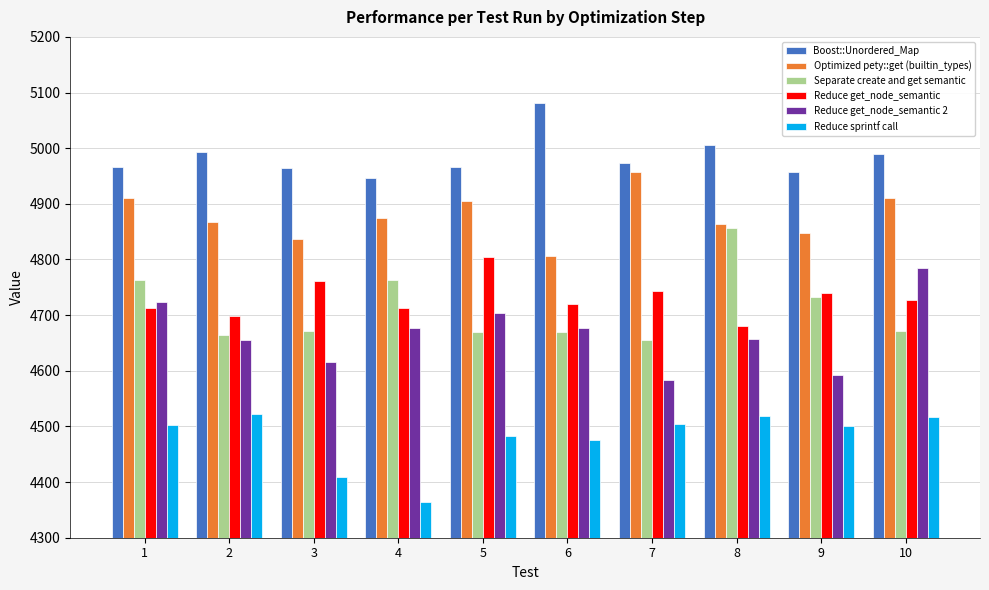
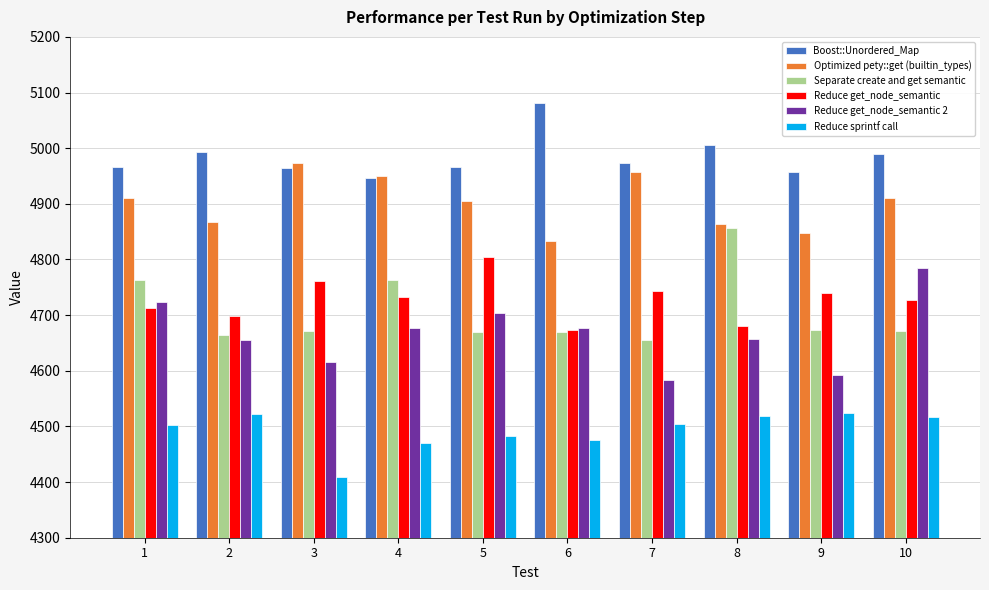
Optimized pety::get (builtin_types), 3: 4840 -> 4970
Optimized pety::get (builtin_types), 4: 4880 -> 4950
Reduce get_node_semantic, 4: 4710 -> 4730
Reduce sprintf call, 4: 4360 -> 4470
Optimized pety::get (builtin_types), 6: 4810 -> 4830
Reduce get_node_semantic, 6: 4720 -> 4670
Separate create and get semantic, 9: 4730 -> 4670
Reduce sprintf call, 9: 4500 -> 4530
